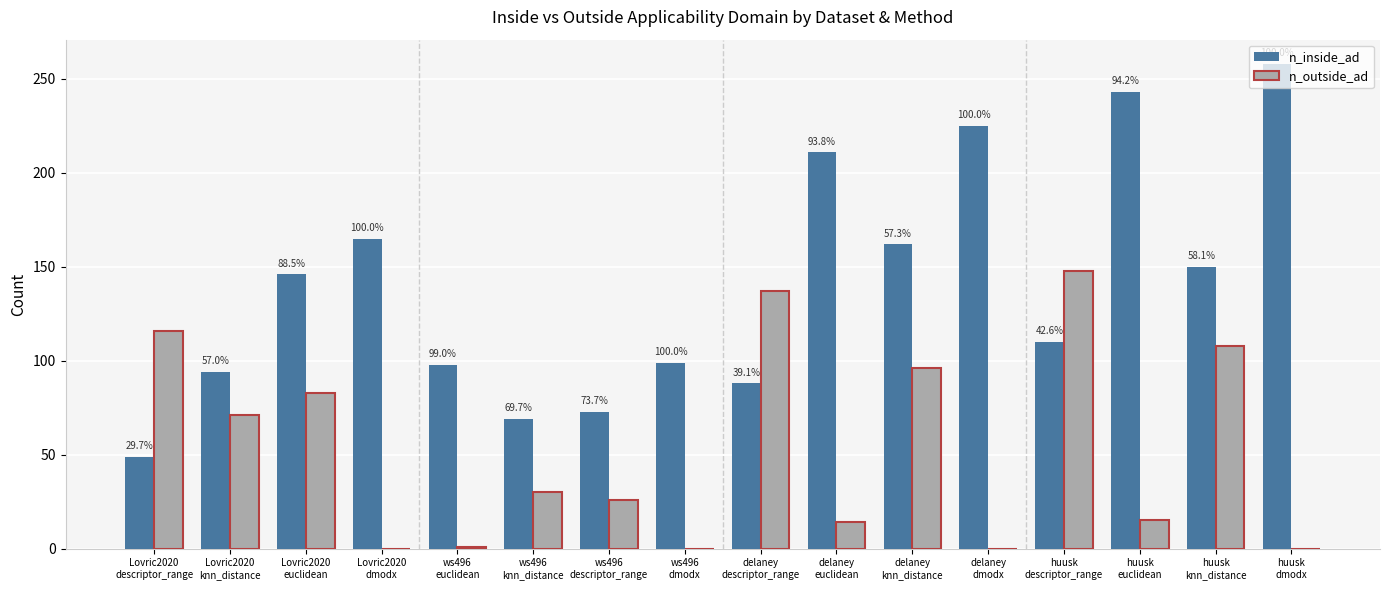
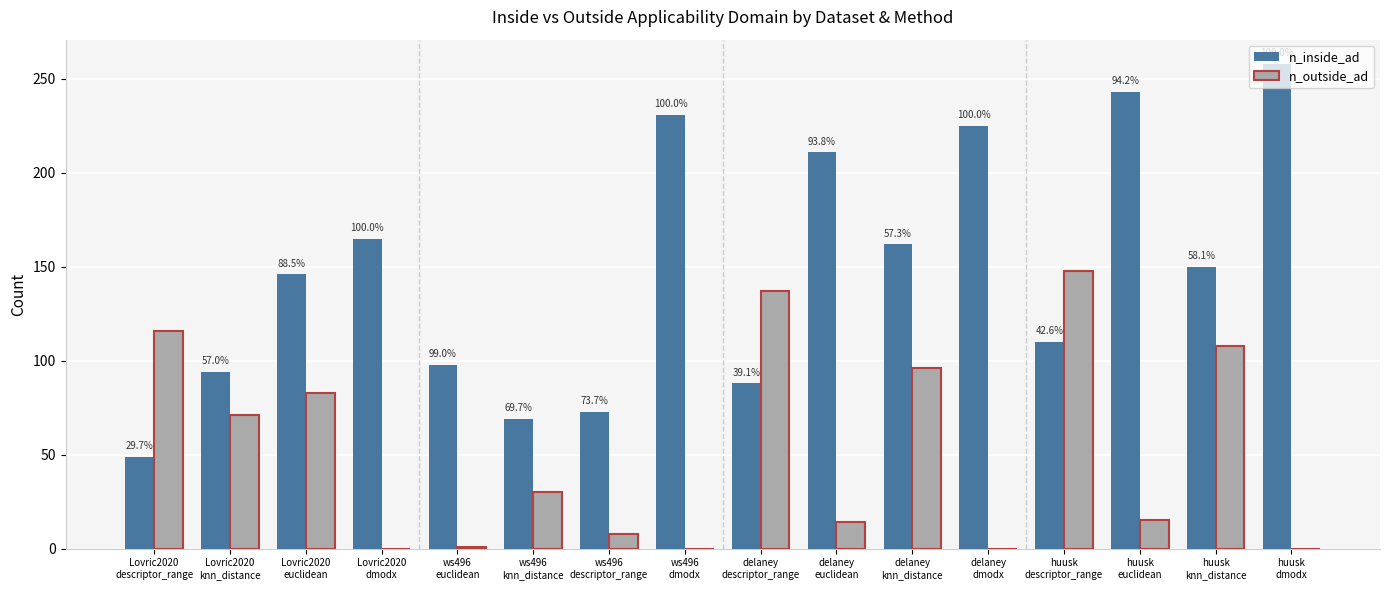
n_outside_ad, ws496 descriptor_range: 26 -> 8
n_inside_ad, ws496 dmodx: 99 -> 231
